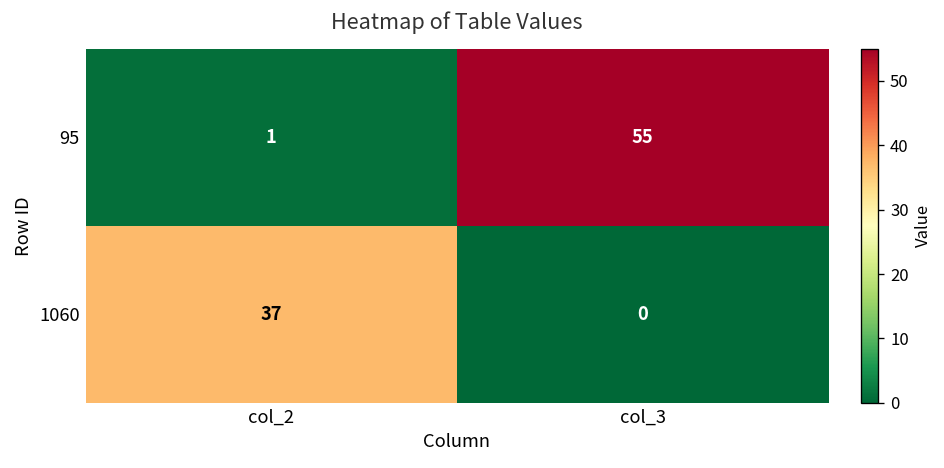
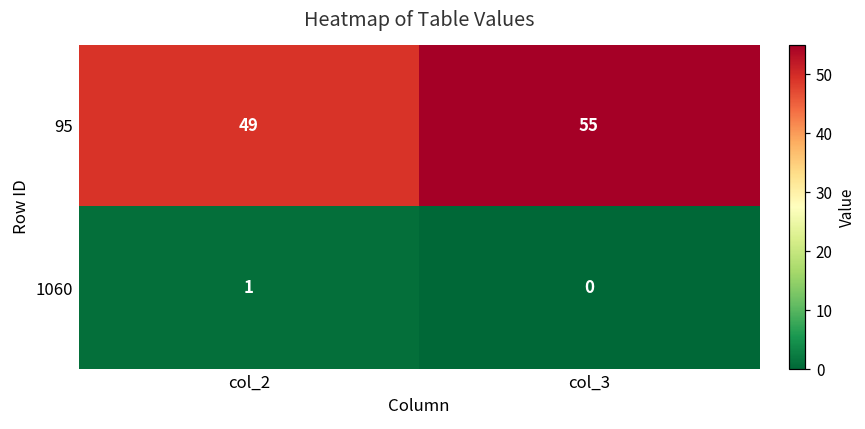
95, col_2: 1 -> 49
1060, col_2: 37 -> 1
